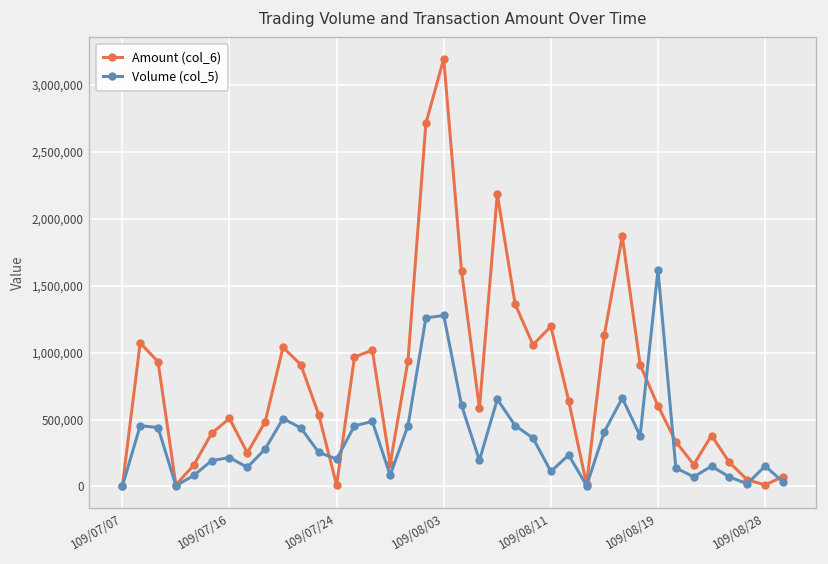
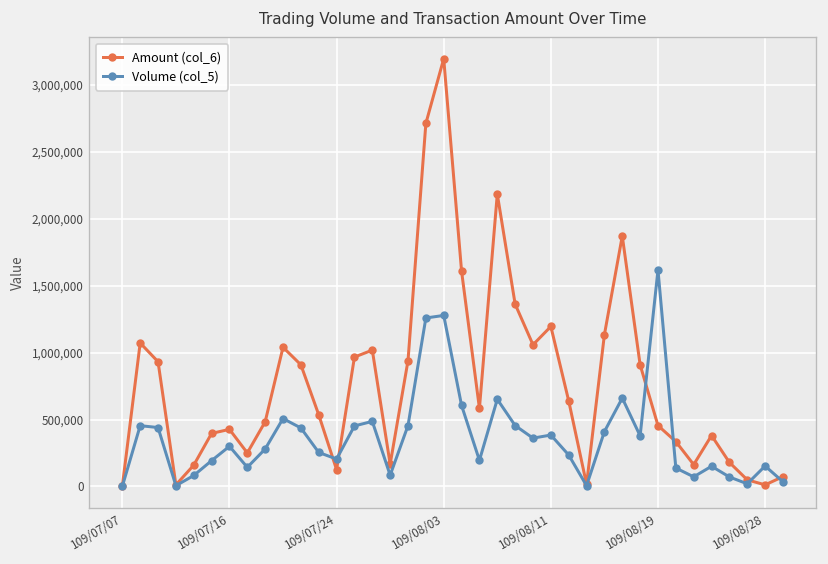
Amount (col_6), 109/07/16: 510,000 -> 430,000
Volume (col_5), 109/07/16: 220,000 -> 300,000
Amount (col_6), 109/07/24: 10,000 -> 130,000
Volume (col_5), 109/08/11: 110,000 -> 380,000
Amount (col_6), 109/08/19: 600,000 -> 450,000
